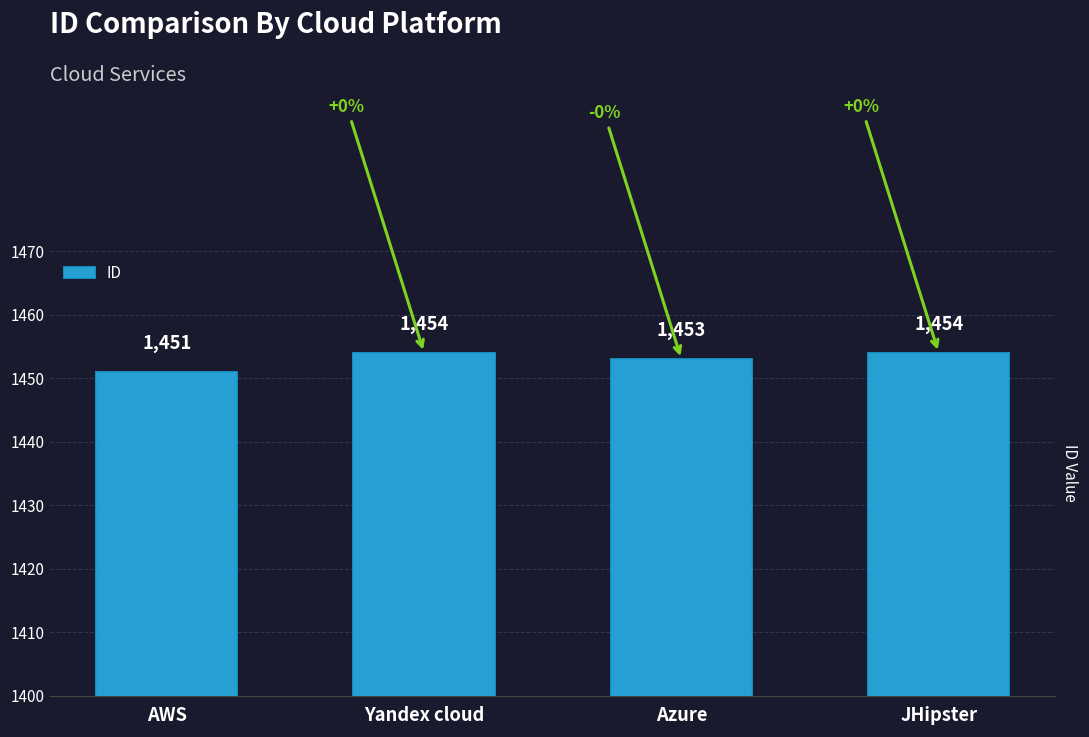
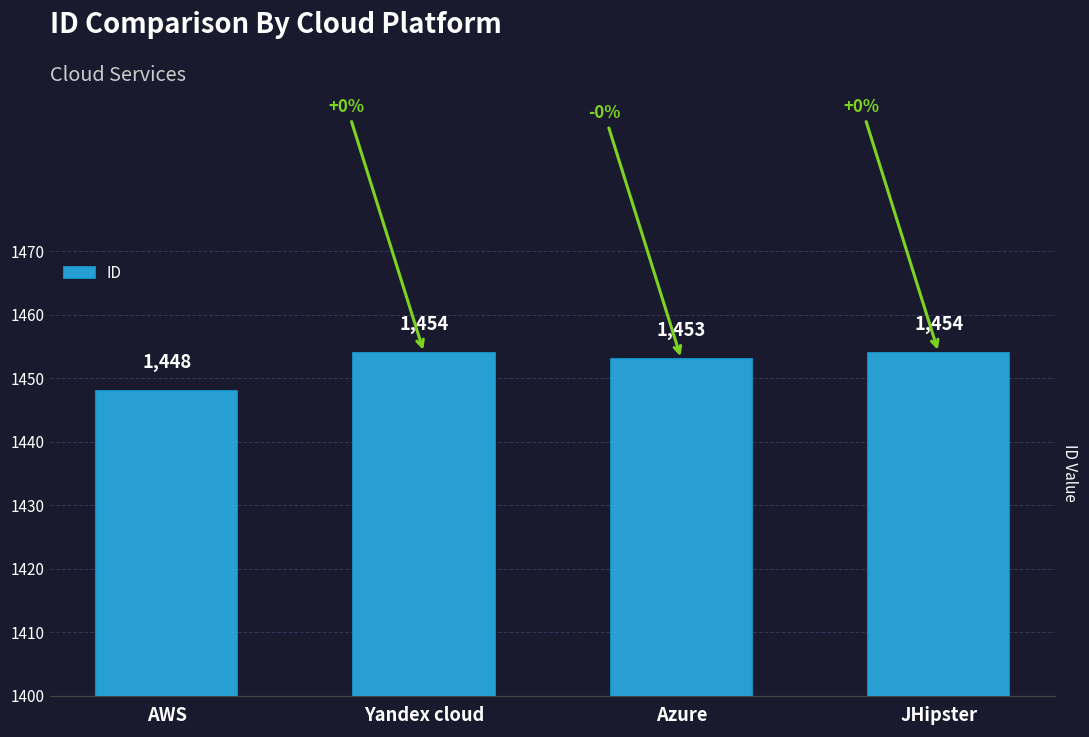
AWS: 1,451 -> 1,448
